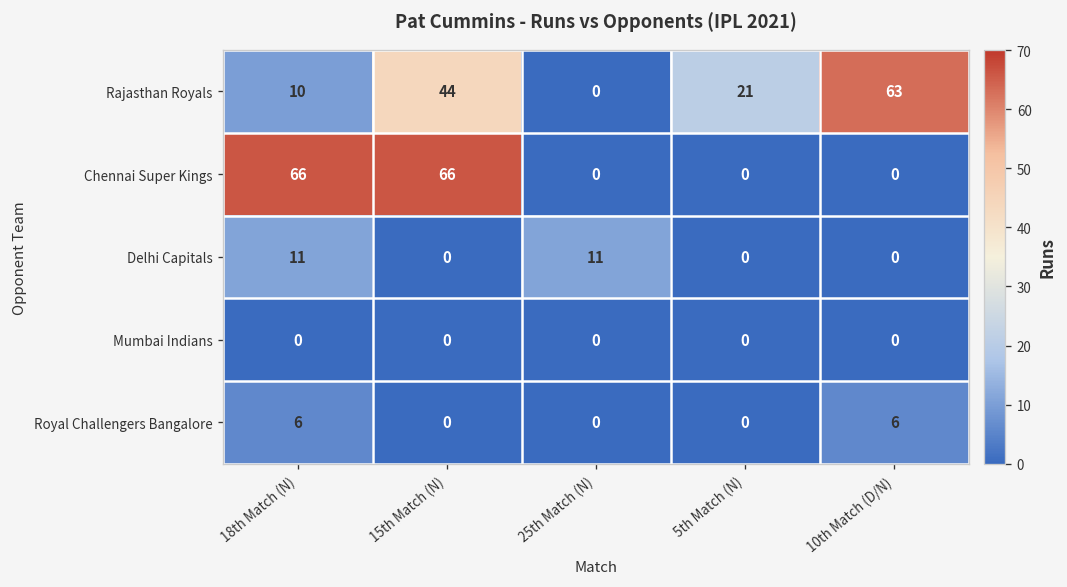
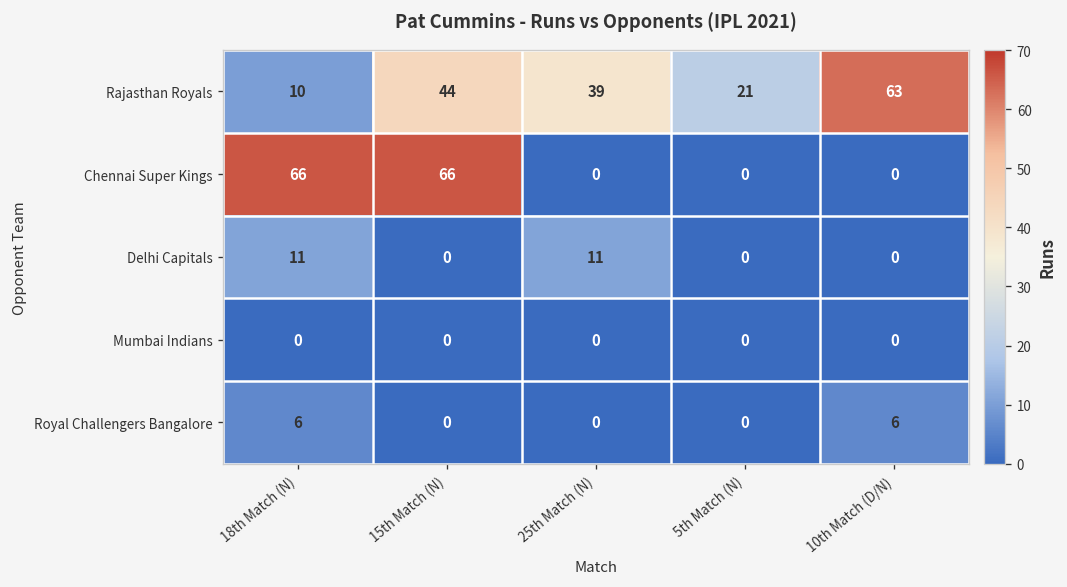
Rajasthan Royals, 25th Match (N): 0 -> 39
